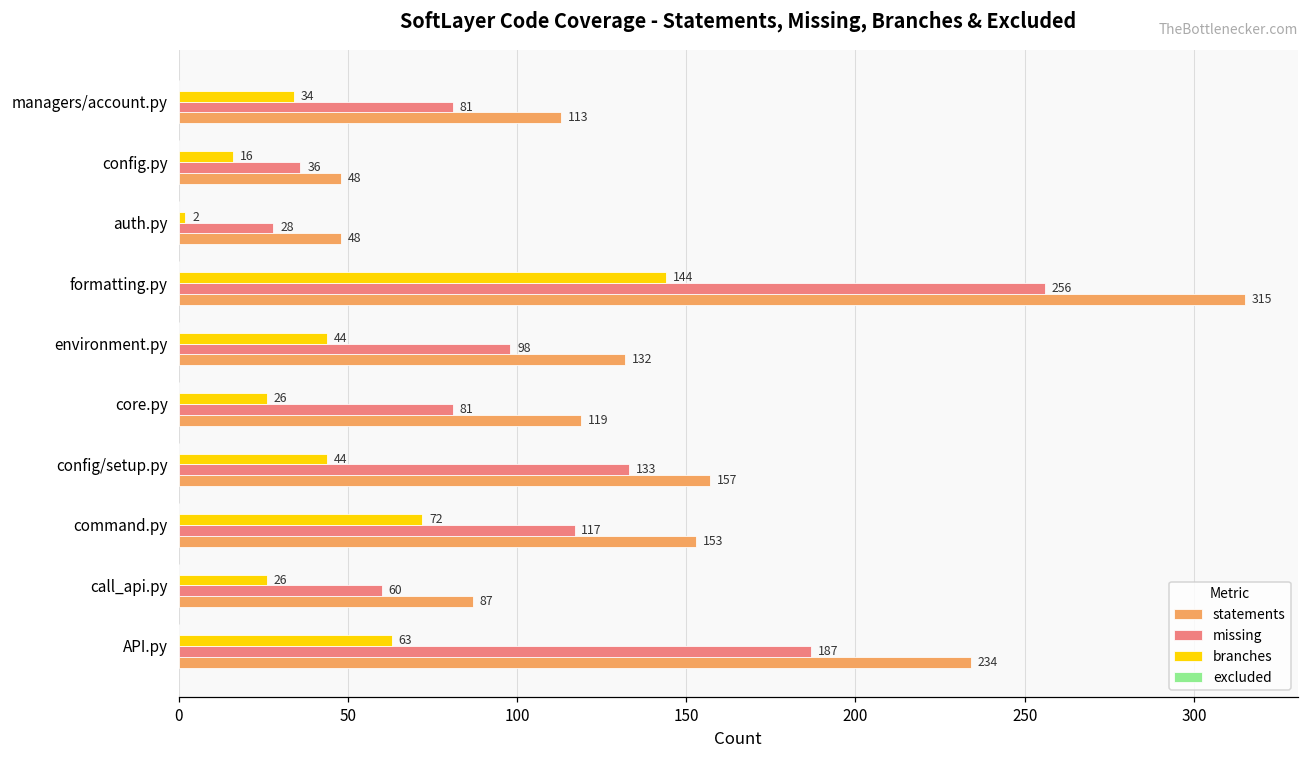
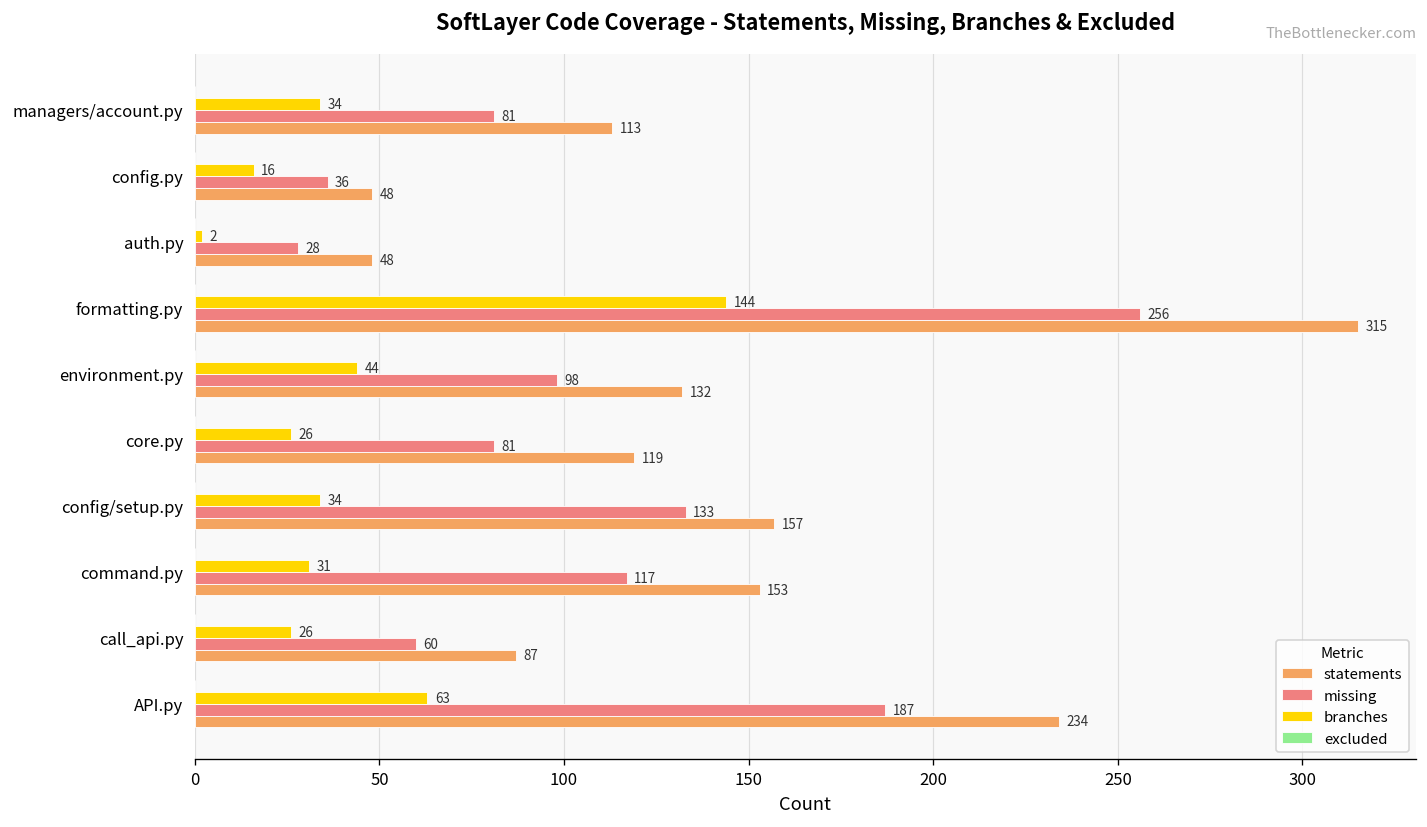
branches, config/setup.py: 44 -> 34
branches, command.py: 72 -> 31
